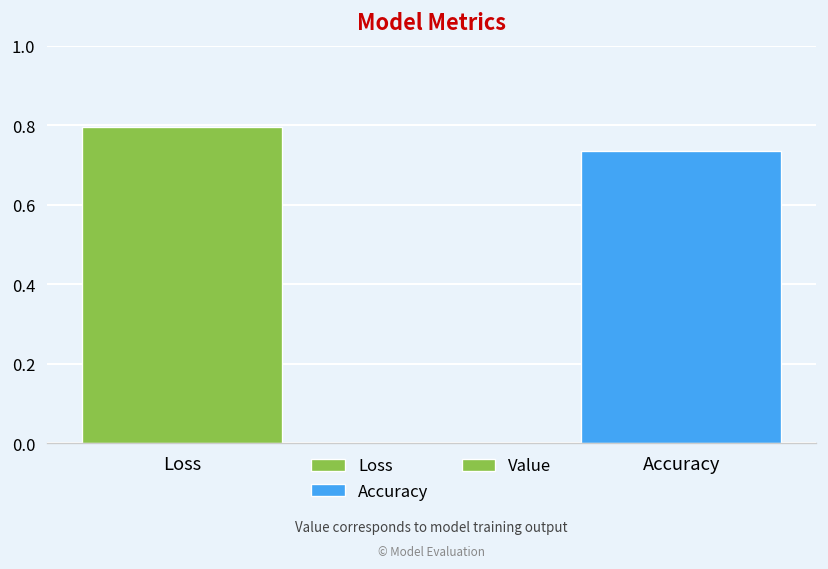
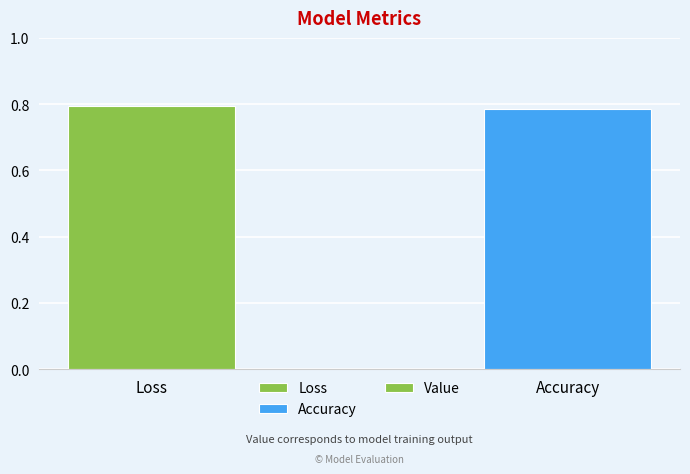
Accuracy: 0.73 -> 0.79
